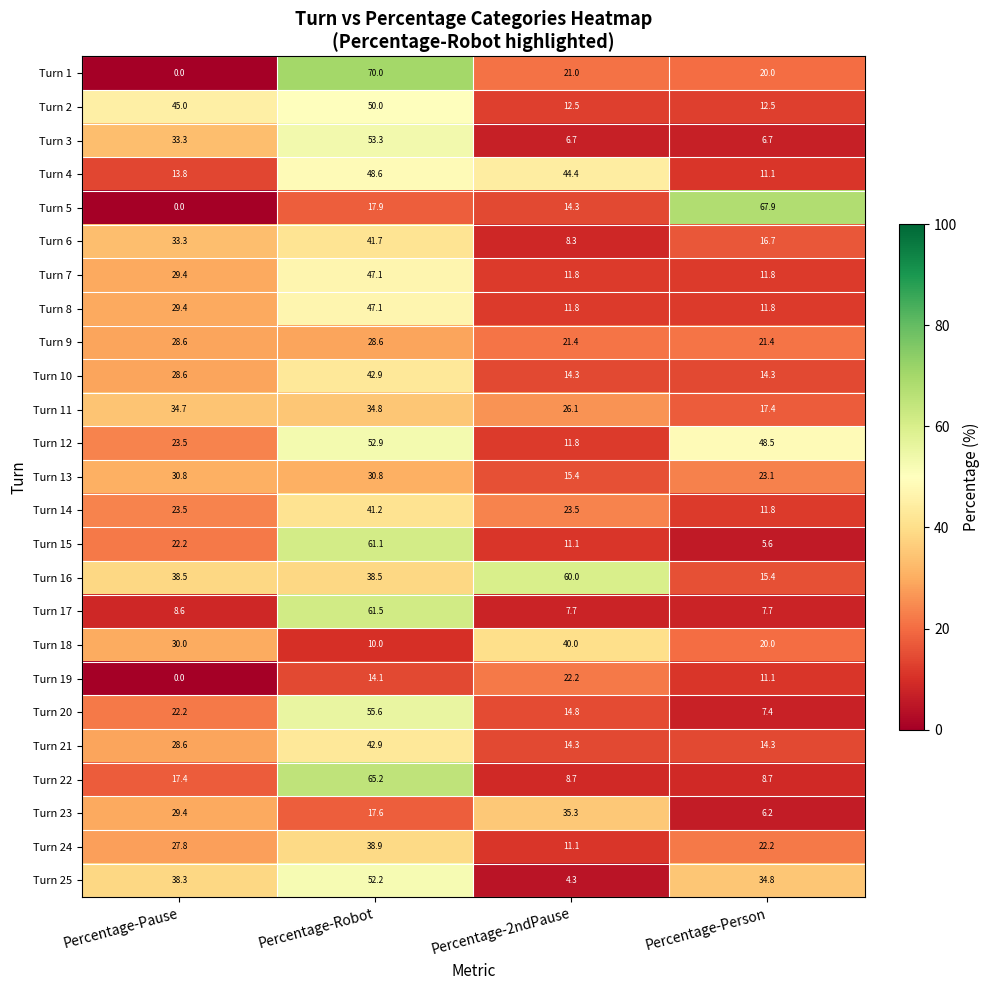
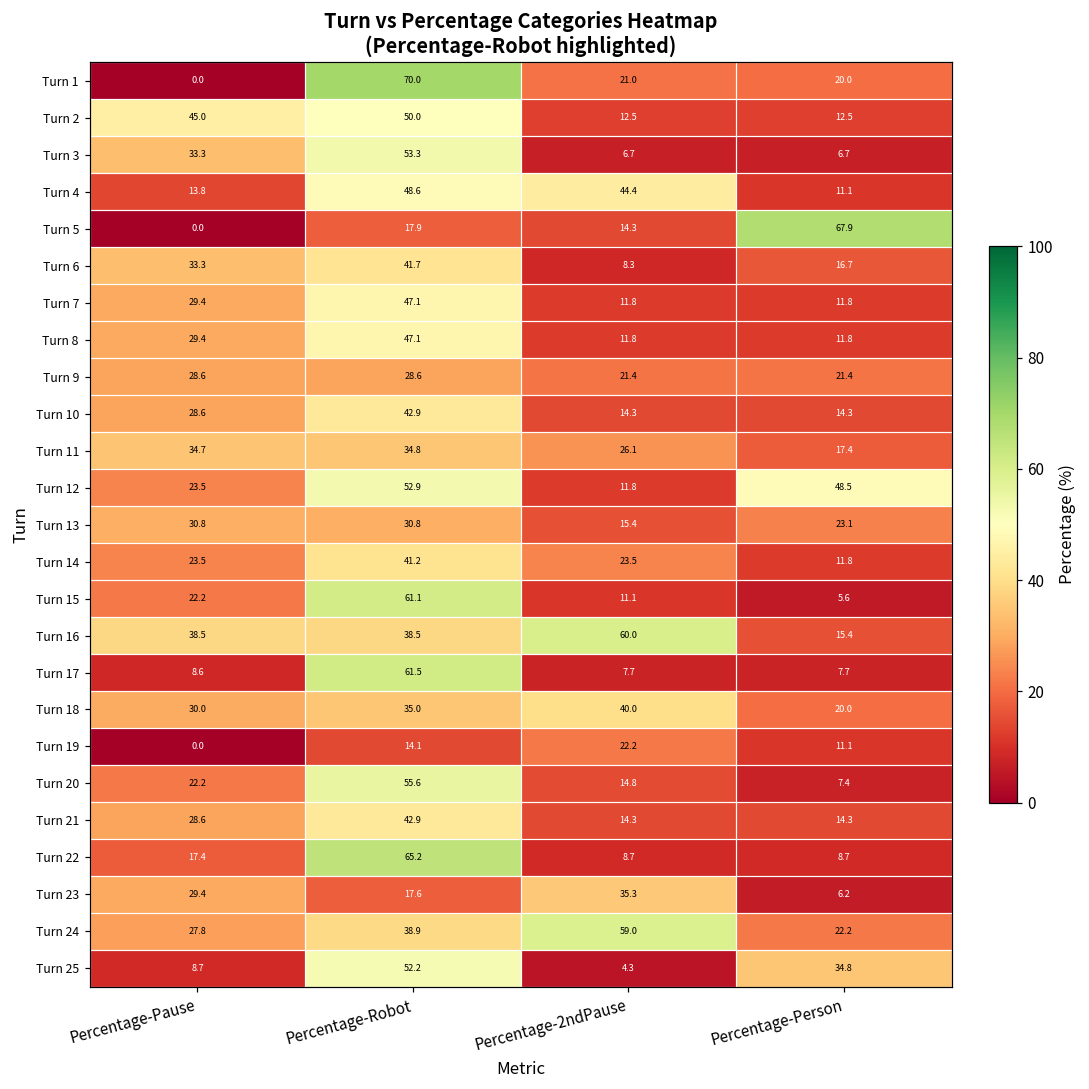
Turn 18, Percentage-Robot: 10.0 -> 35.0
Turn 24, Percentage-2ndPause: 11.1 -> 59.0
Turn 25, Percentage-Pause: 38.3 -> 8.7
